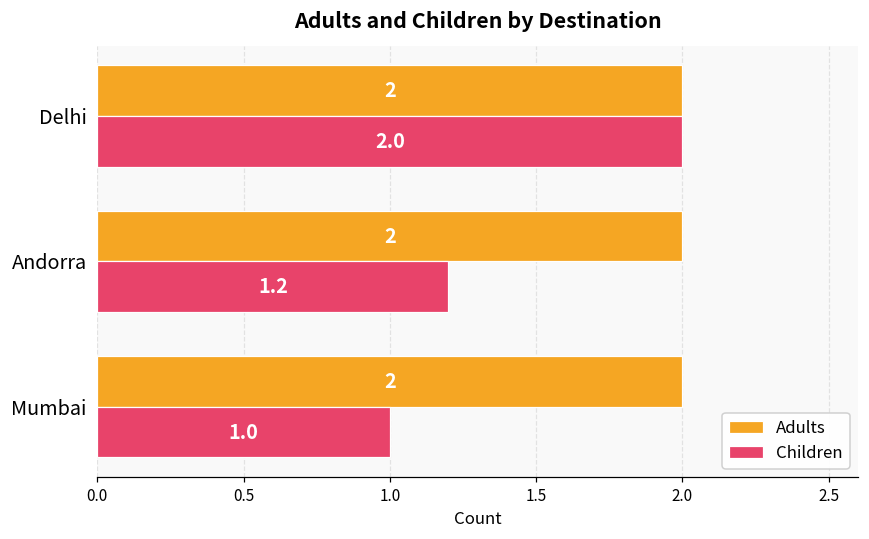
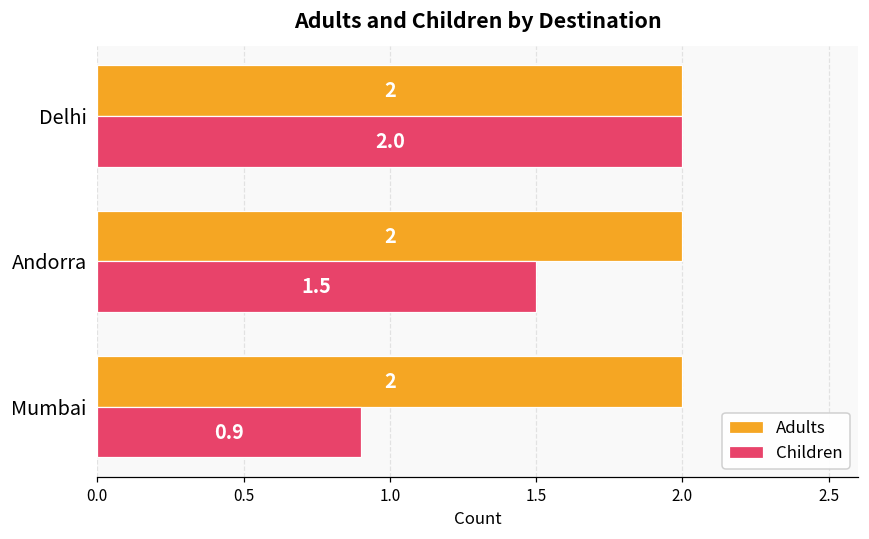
Children, Andorra: 1.2 -> 1.5
Children, Mumbai: 1.0 -> 0.9
